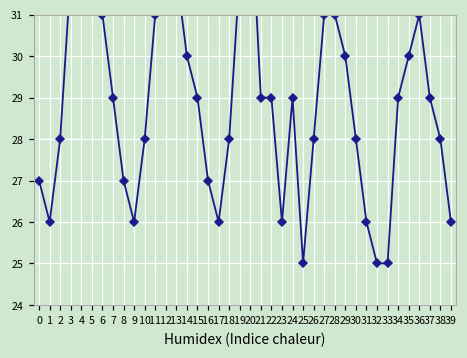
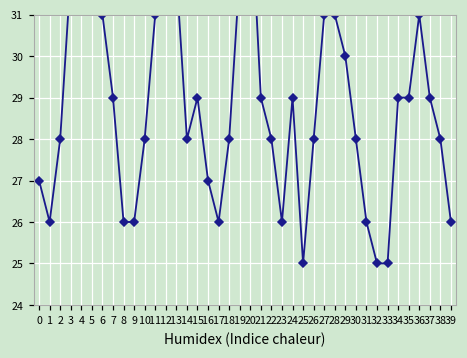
8: 27 -> 26
14: 30 -> 28
22: 29 -> 28
35: 30 -> 29
